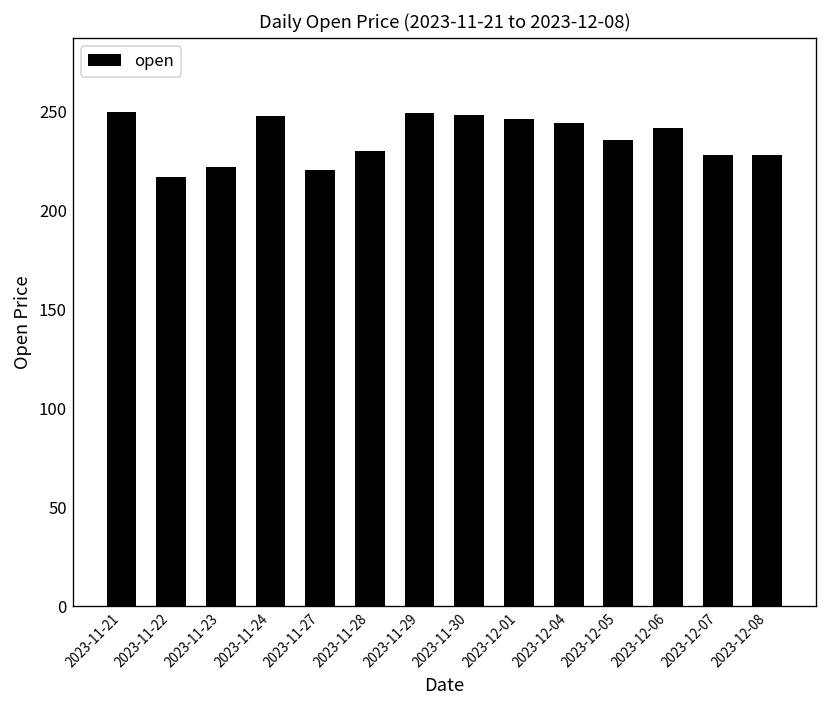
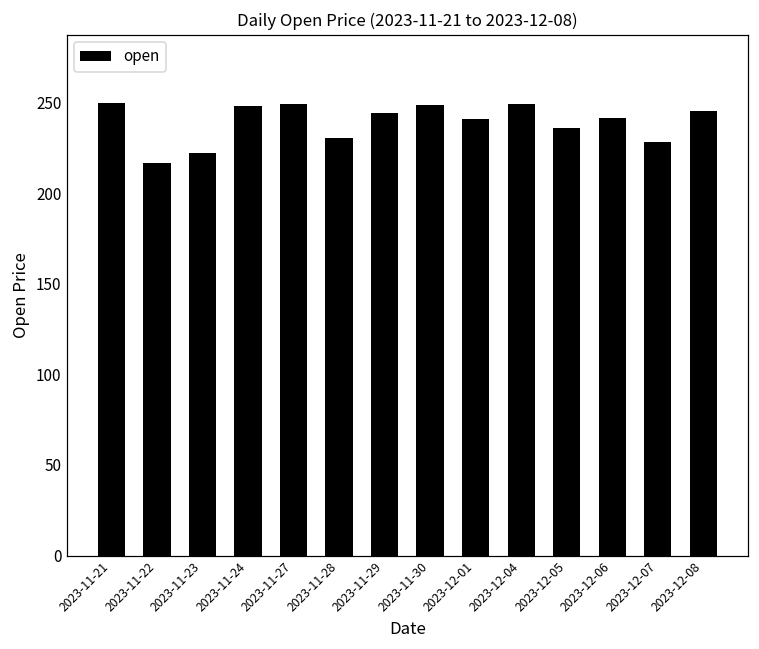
2023-11-27: 221 -> 249
2023-11-29: 249 -> 244
2023-12-01: 247 -> 241
2023-12-04: 245 -> 249
2023-12-08: 228 -> 245
